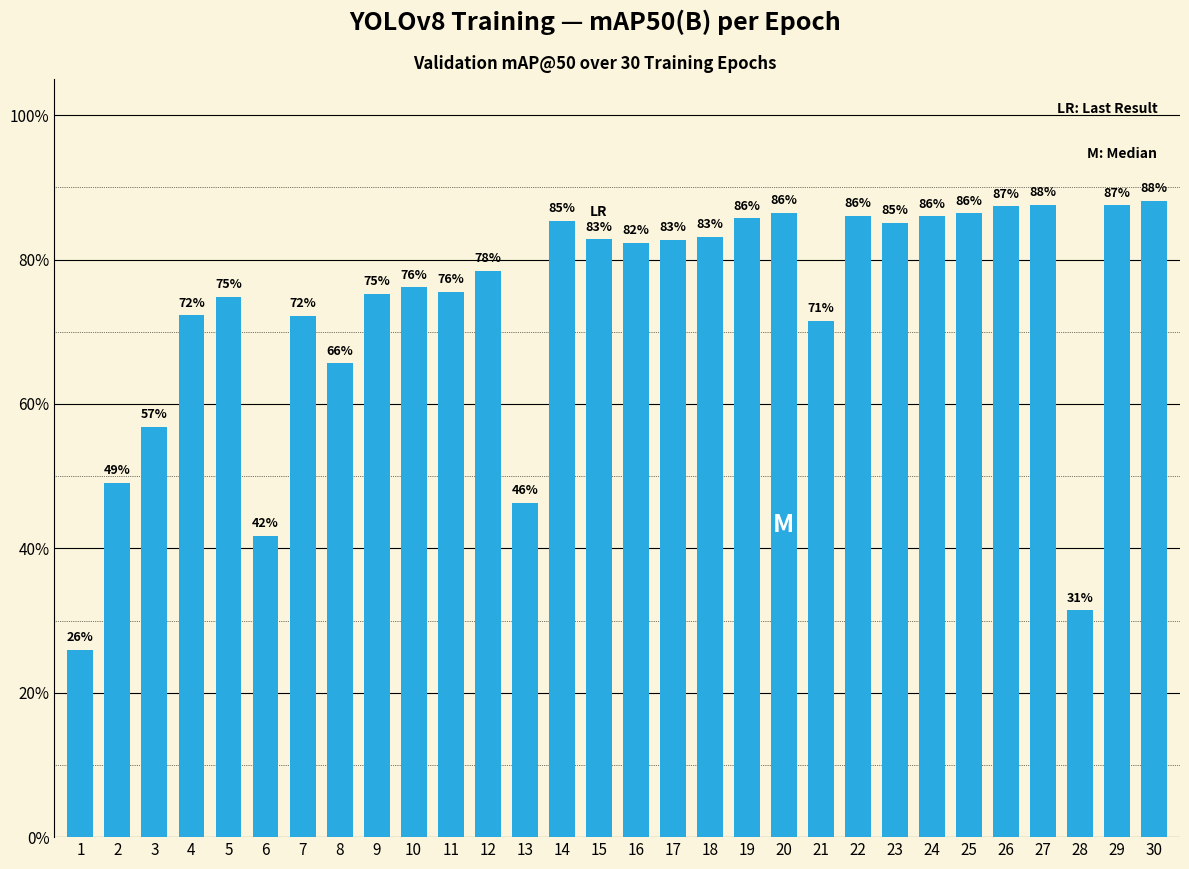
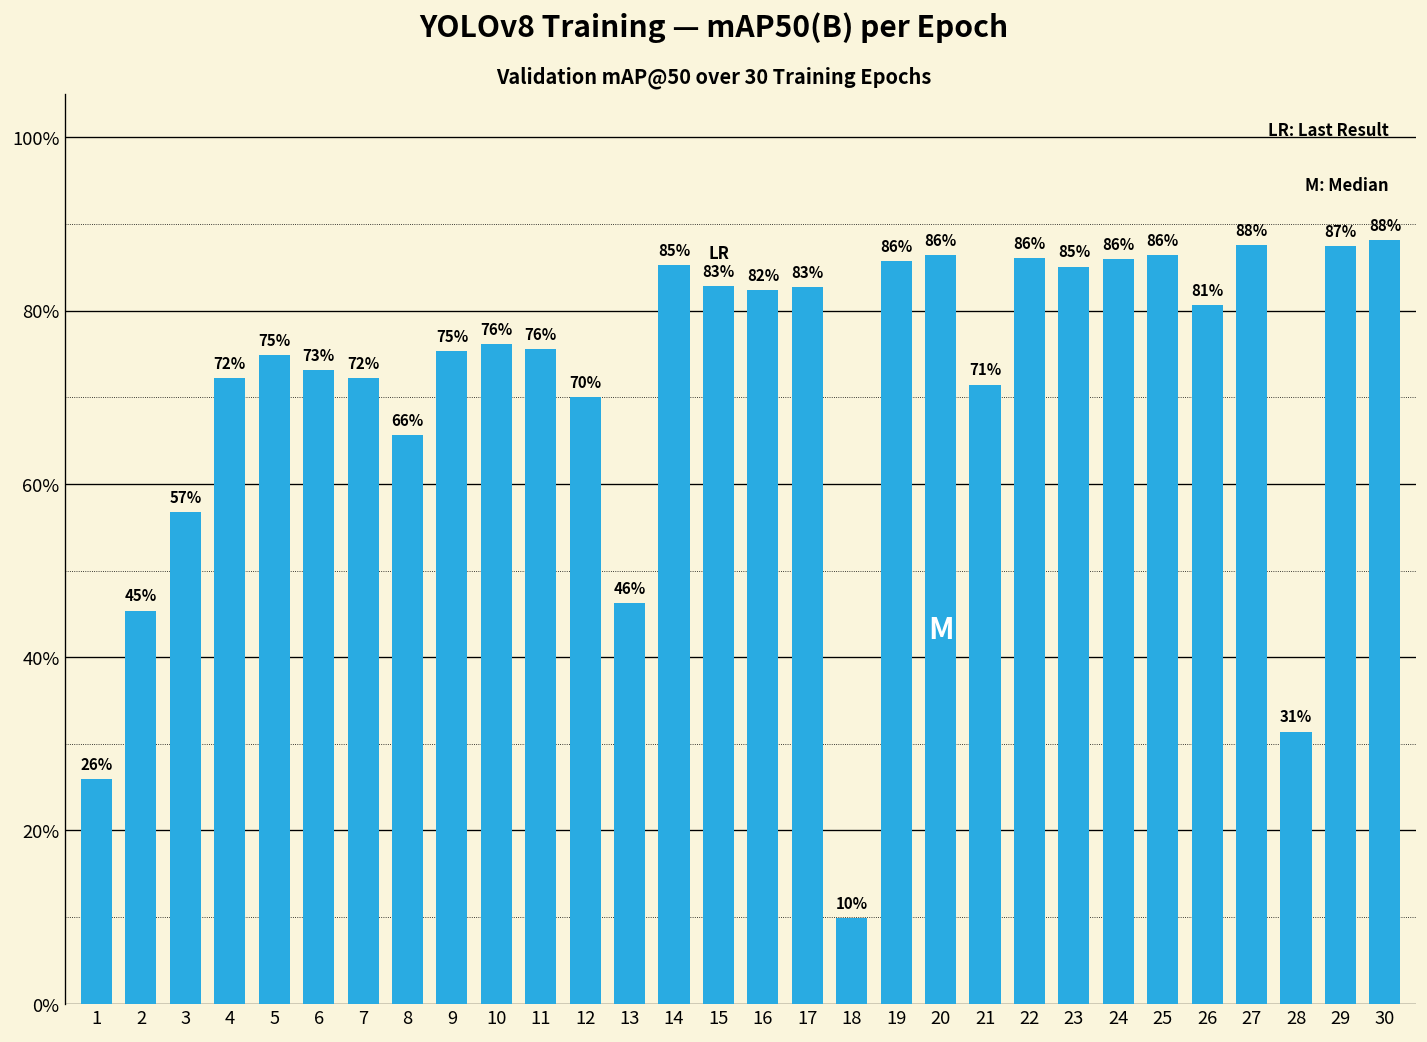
2: 49% -> 45%
6: 42% -> 73%
12: 78% -> 70%
18: 83% -> 10%
26: 87% -> 81%
